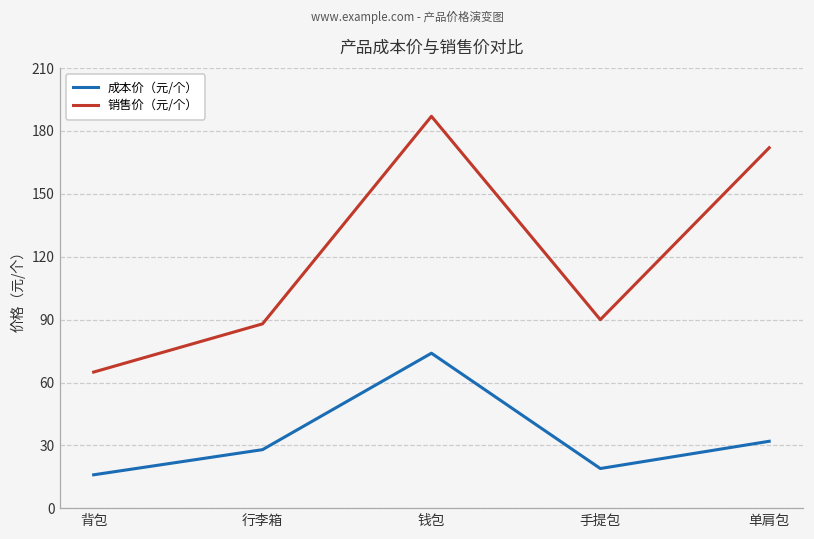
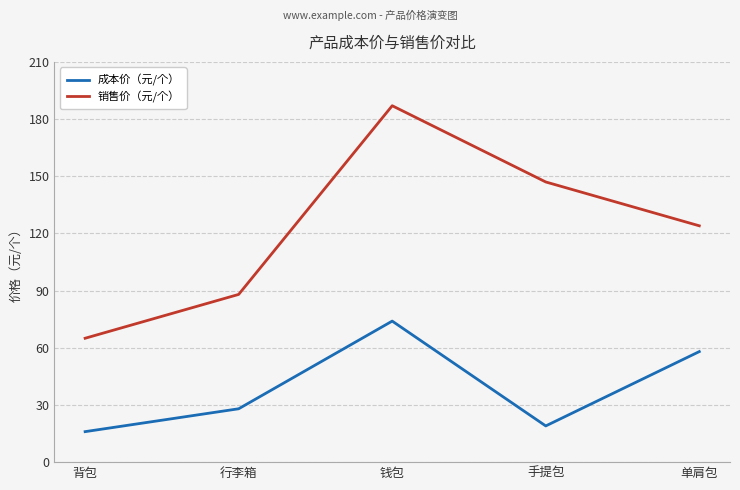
销售价（元/个）, 手提包: 90 -> 147
成本价（元/个）, 单肩包: 32 -> 58
销售价（元/个）, 单肩包: 172 -> 124
